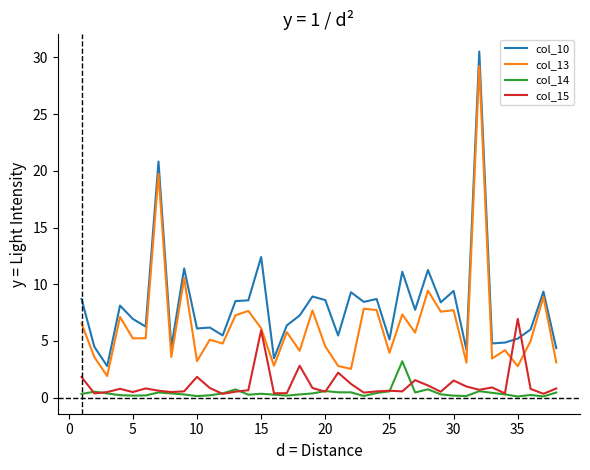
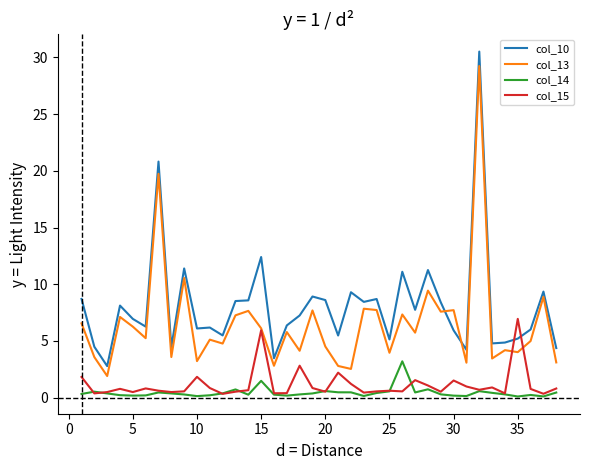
col_13, 5: 5.2 -> 6.3
col_14, 15: 0.3 -> 1.5
col_10, 30: 9.4 -> 5.9
col_13, 35: 2.8 -> 4.0
